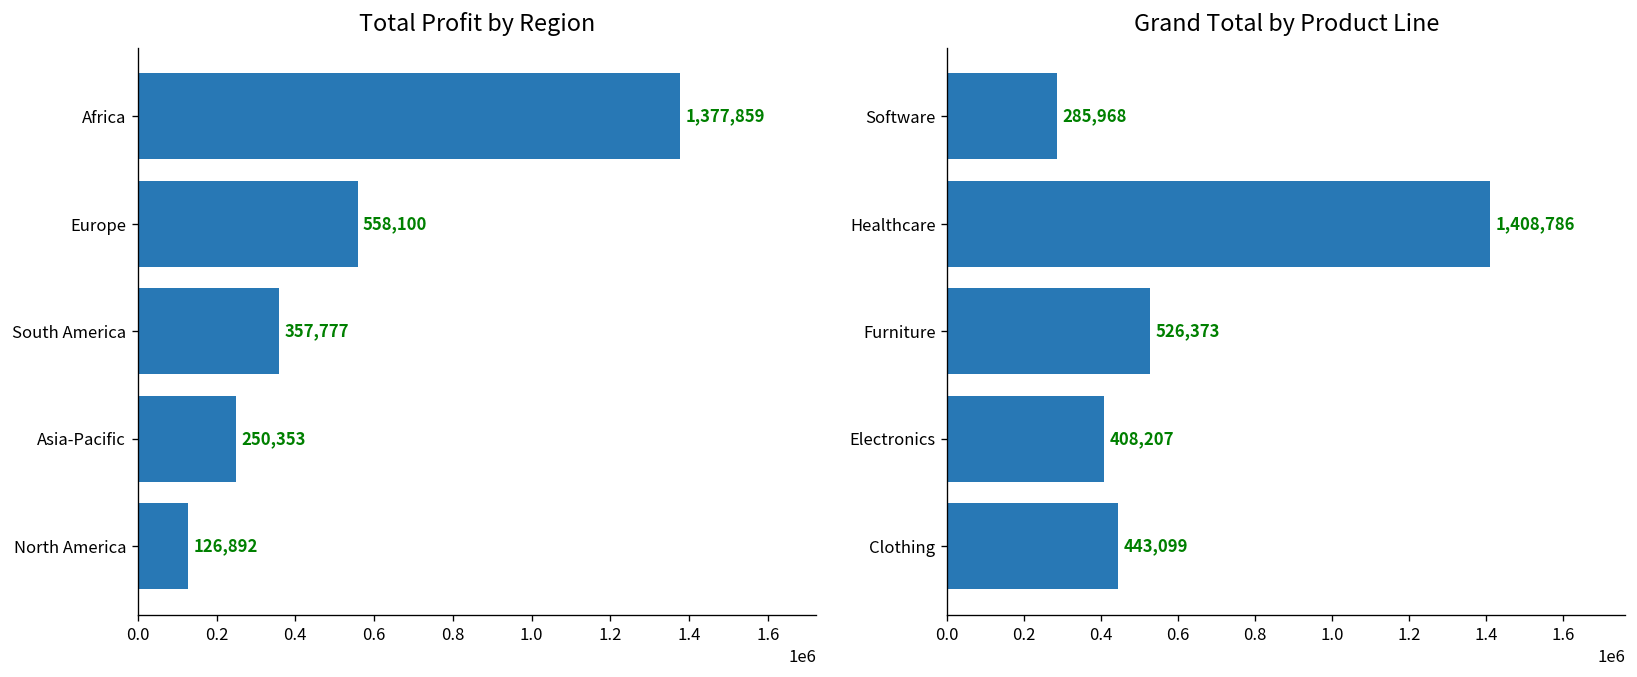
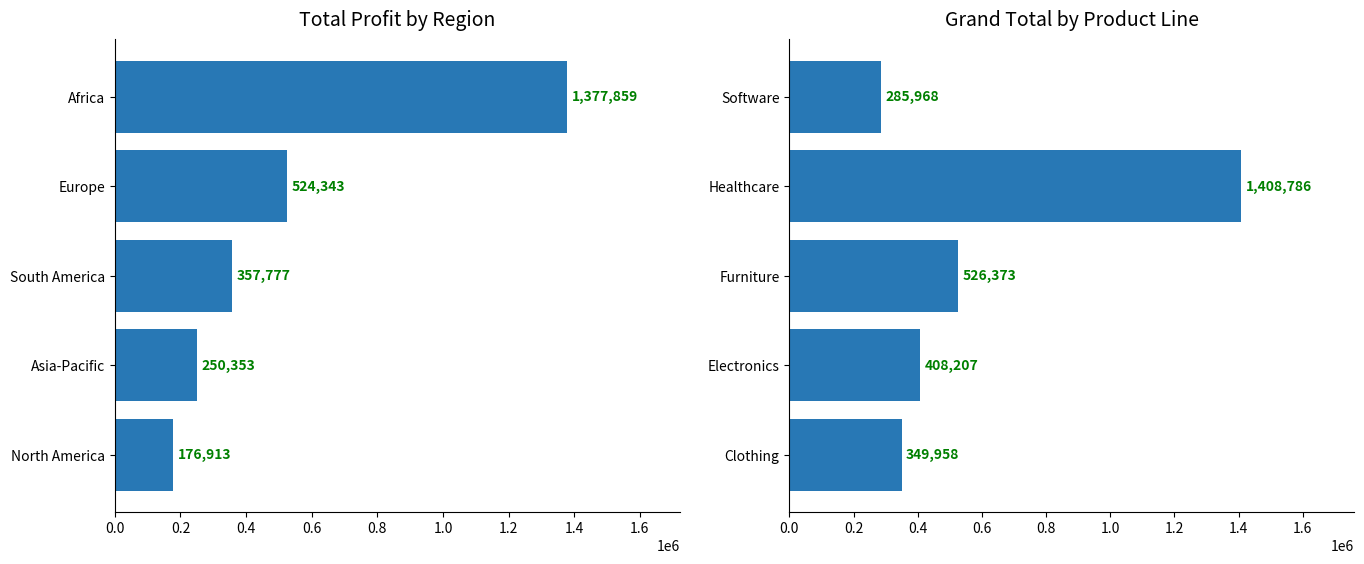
Total Profit by Region, Europe: 558,100 -> 524,343
Total Profit by Region, North America: 126,892 -> 176,913
Grand Total by Product Line, Clothing: 443,099 -> 349,958
